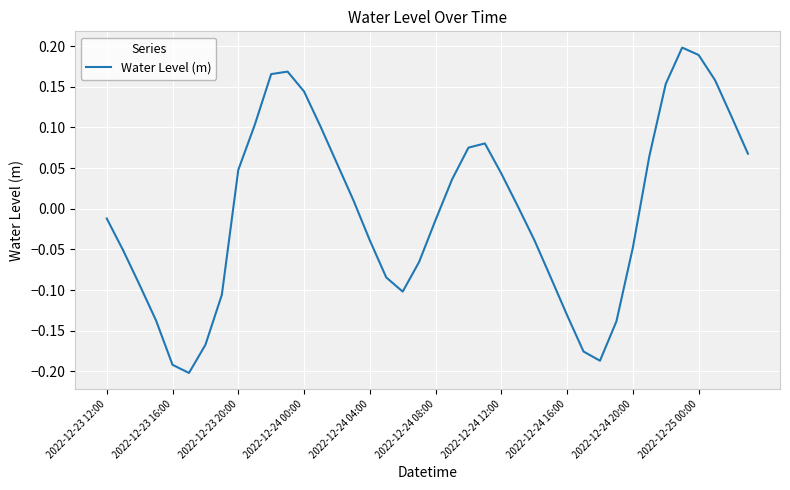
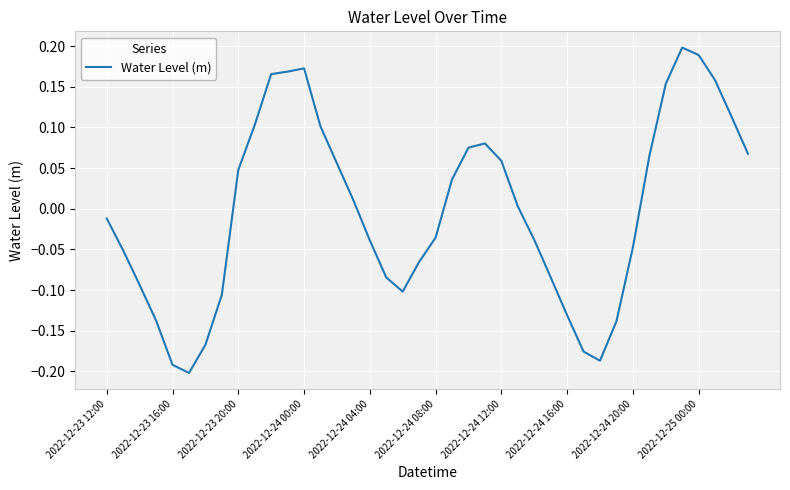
2022-12-24 00:00: 0.14 -> 0.17
2022-12-24 08:00: -0.01 -> -0.04
2022-12-24 12:00: 0.04 -> 0.06
